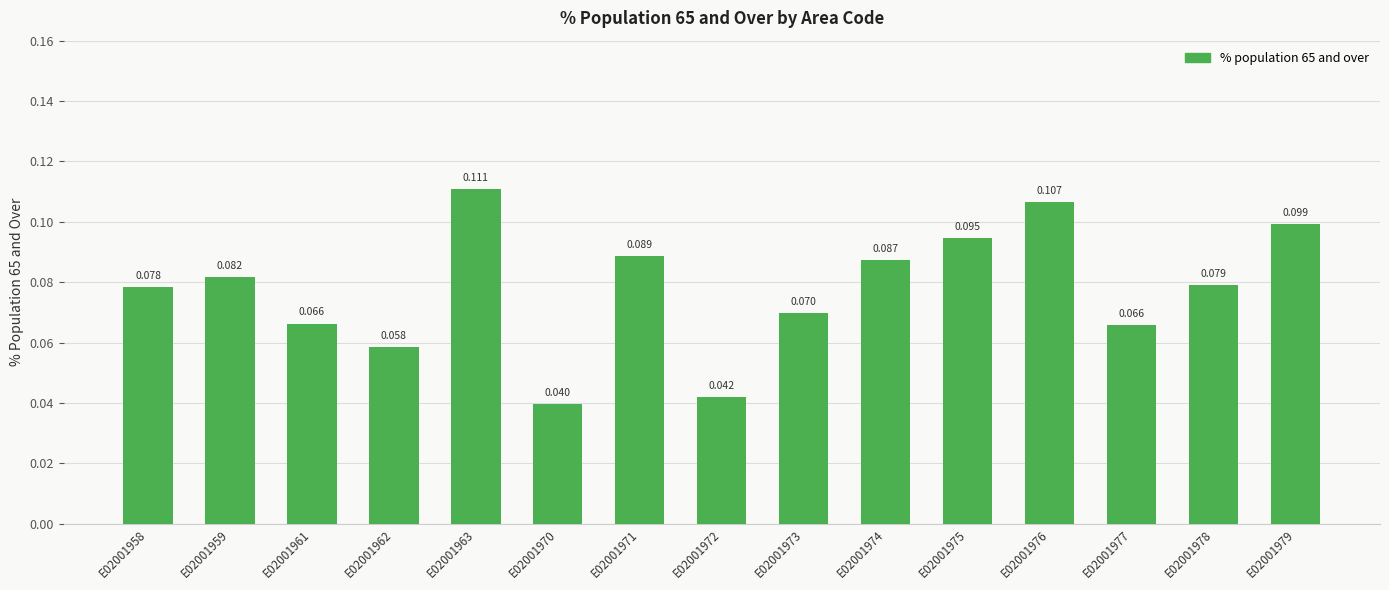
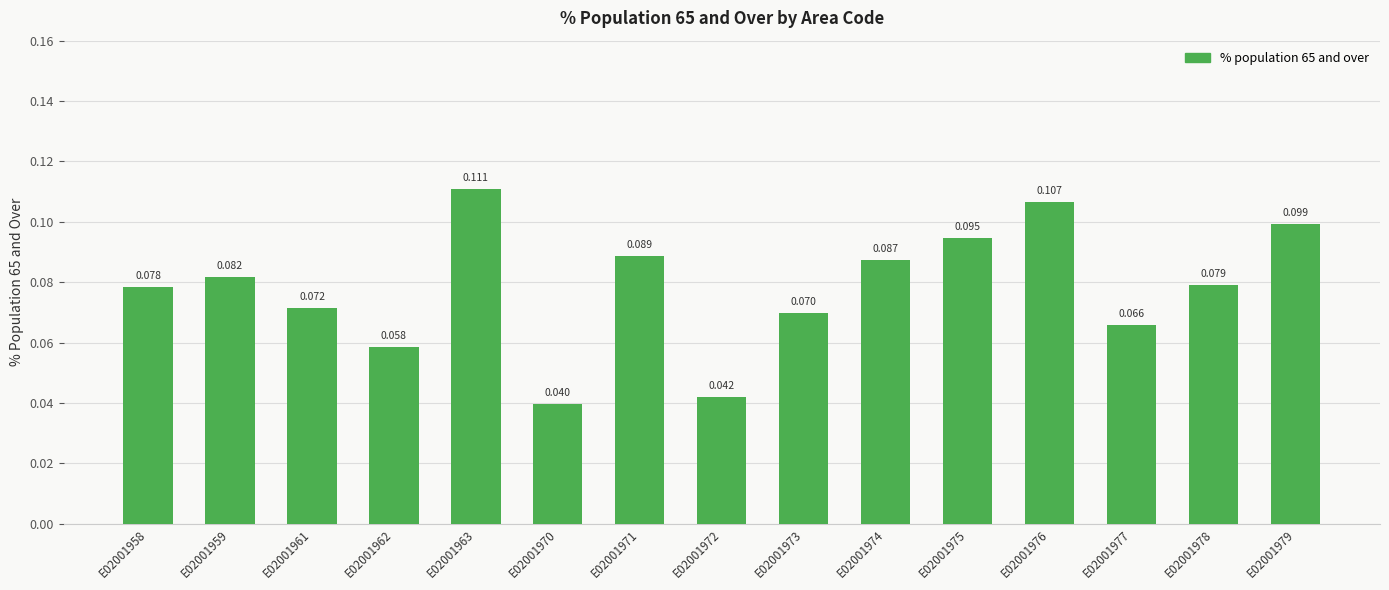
E02001961: 0.066 -> 0.072
